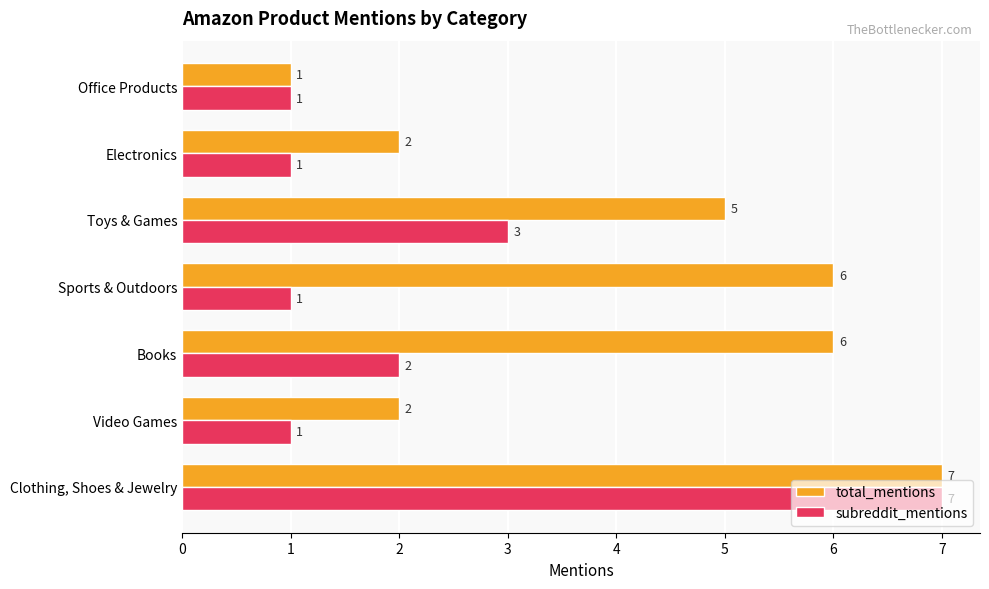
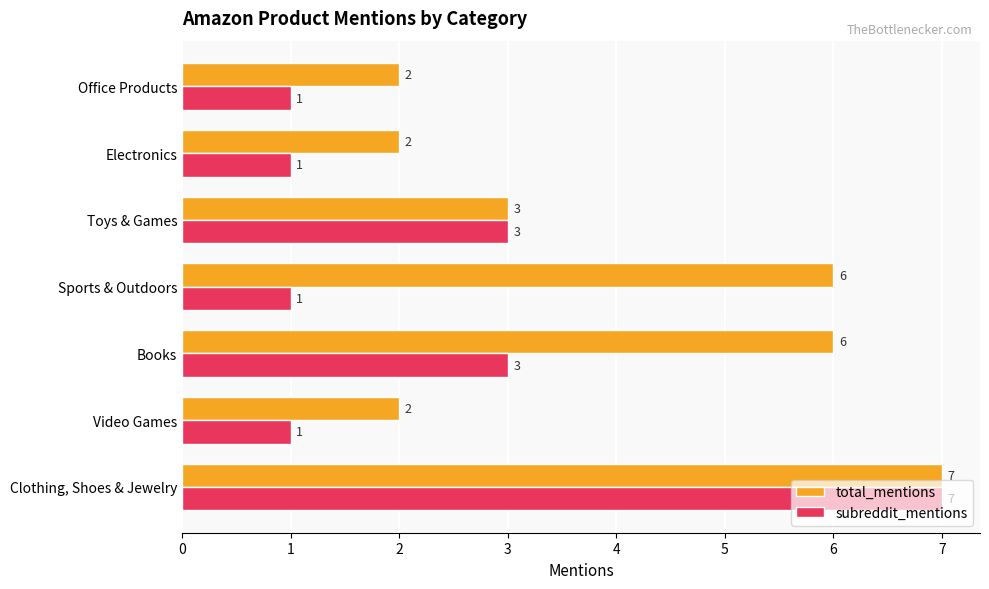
total_mentions, Office Products: 1 -> 2
total_mentions, Toys & Games: 5 -> 3
subreddit_mentions, Books: 2 -> 3
